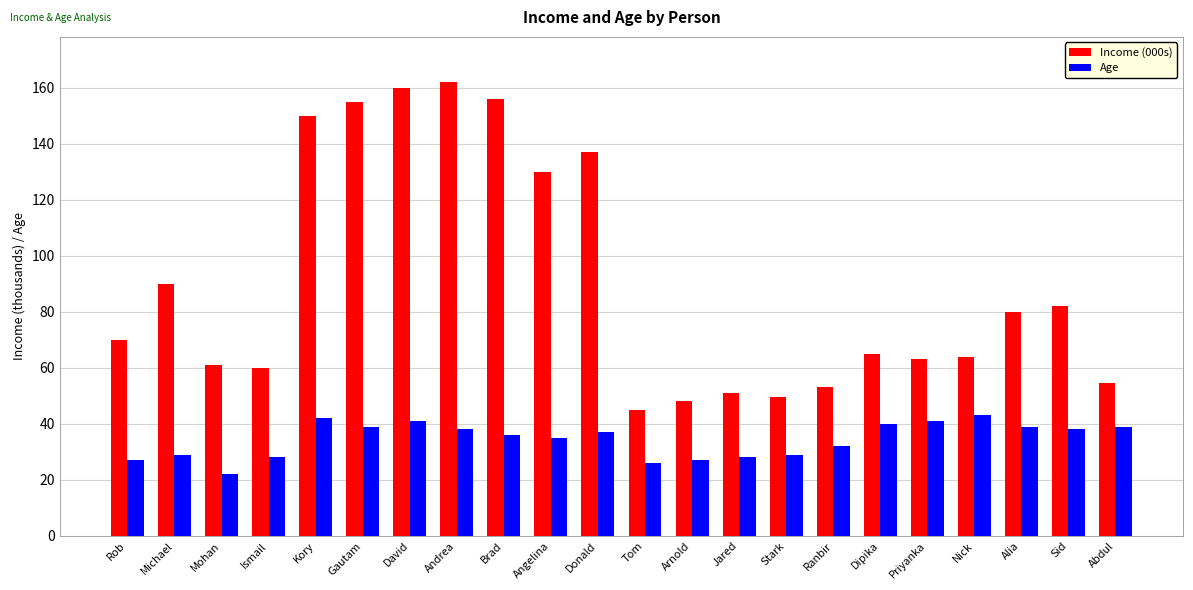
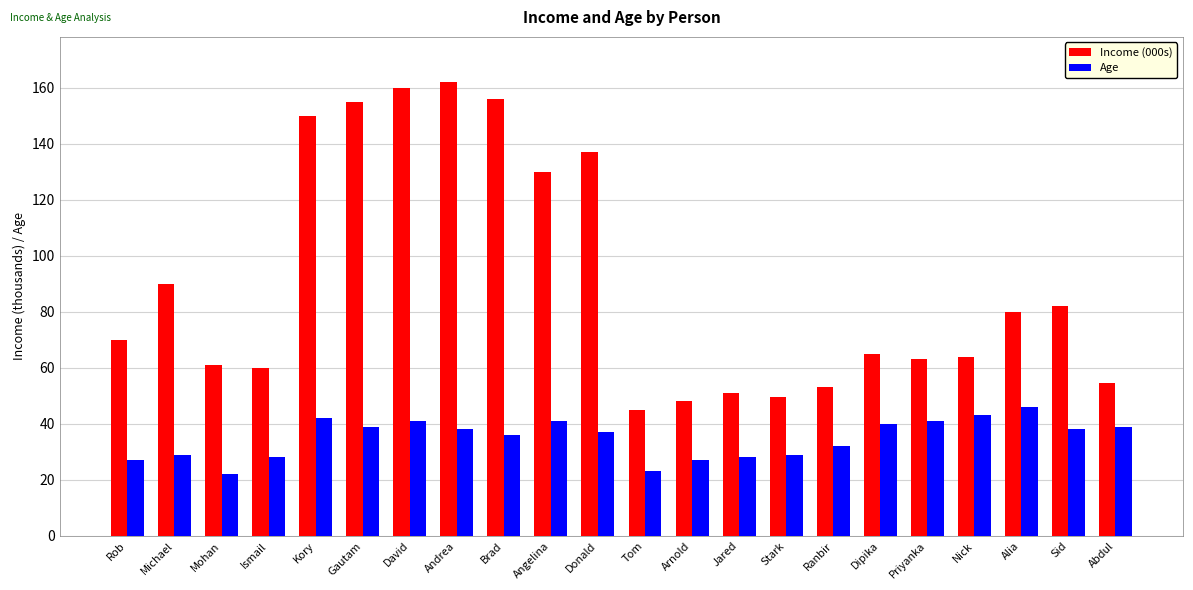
Age, Angelina: 35 -> 41
Age, Tom: 26 -> 23
Age, Alia: 39 -> 46
